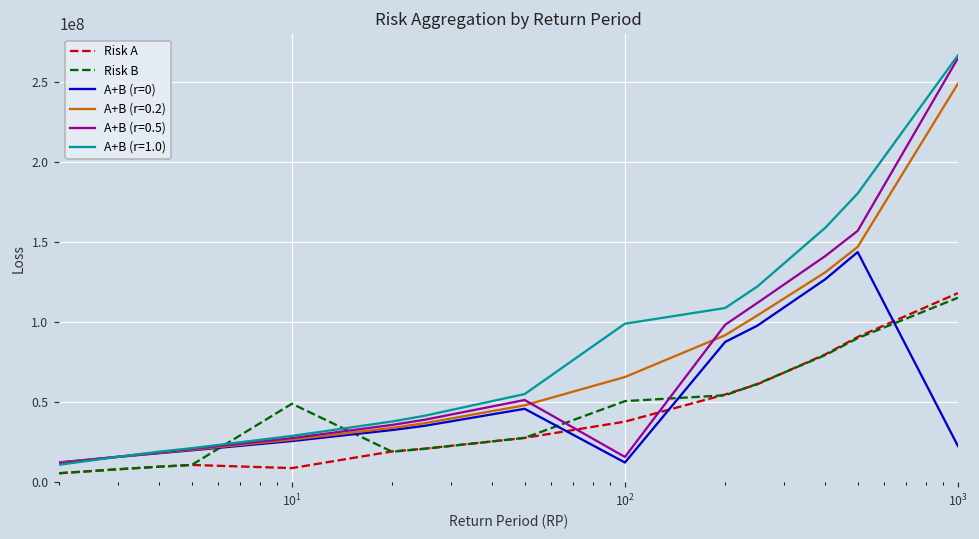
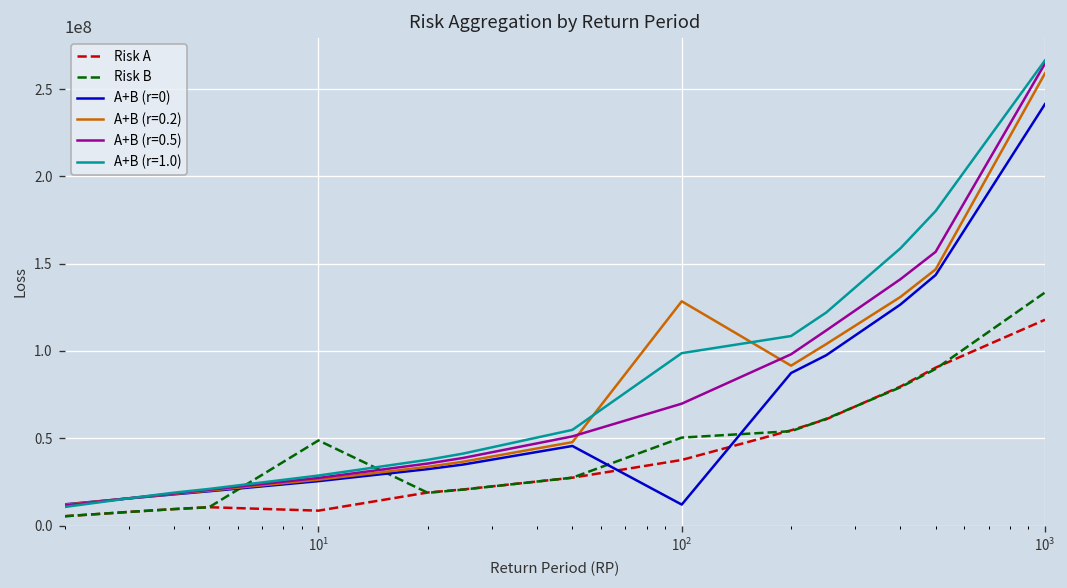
A+B (r=0.2), 10^2: 65000000 -> 128000000
A+B (r=0.5), 10^2: 15000000 -> 70000000
Risk B, 10^3: 115000000 -> 133000000
A+B (r=0), 10^3: 22000000 -> 241000000
A+B (r=0.2), 10^3: 249000000 -> 259000000
